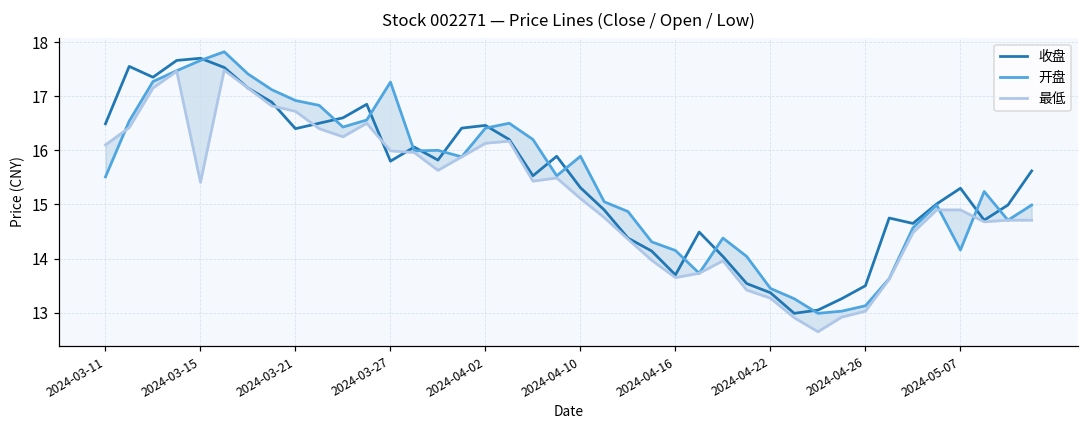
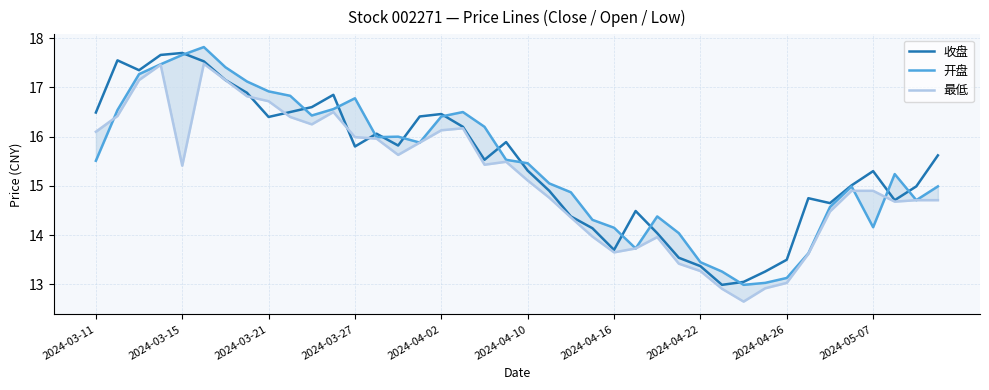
开盘, 2024-03-27: 17.3 -> 16.8
开盘, 2024-04-10: 15.9 -> 15.5
